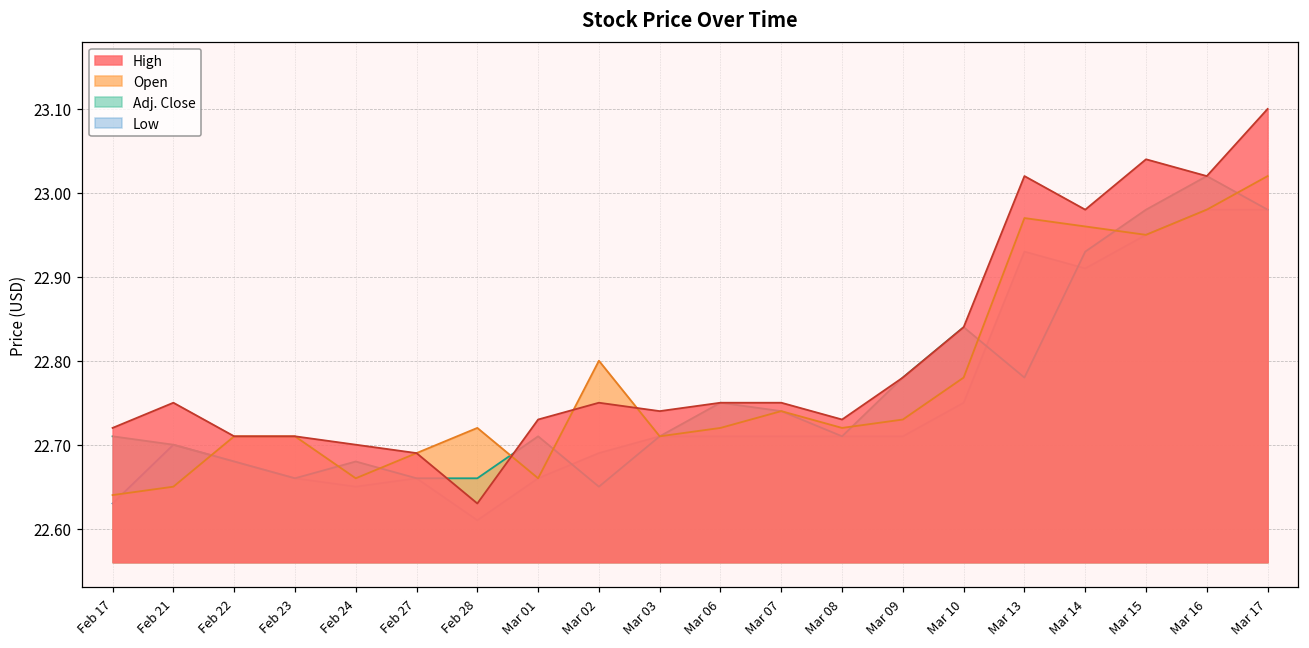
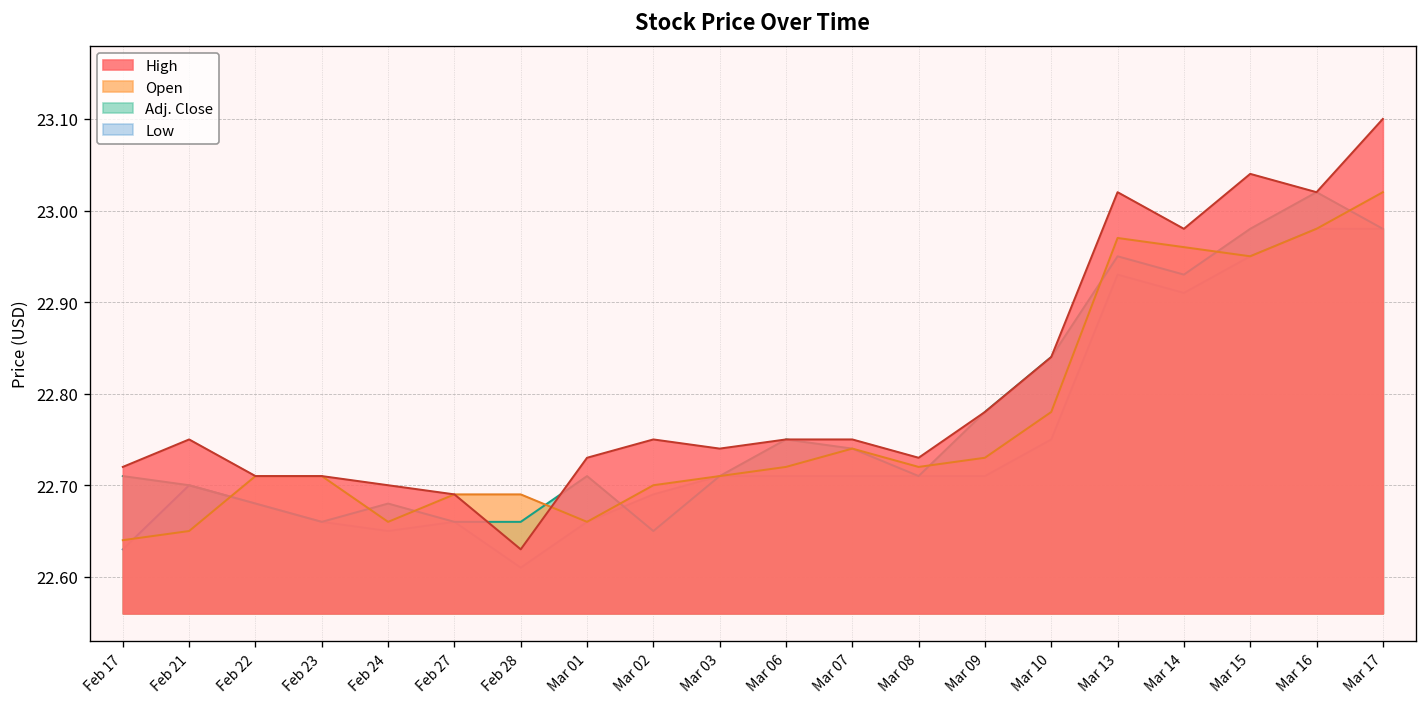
Open, Feb 28: 22.72 -> 22.69
Open, Mar 02: 22.8 -> 22.7
Adj. Close, Mar 13: 22.78 -> 22.95
